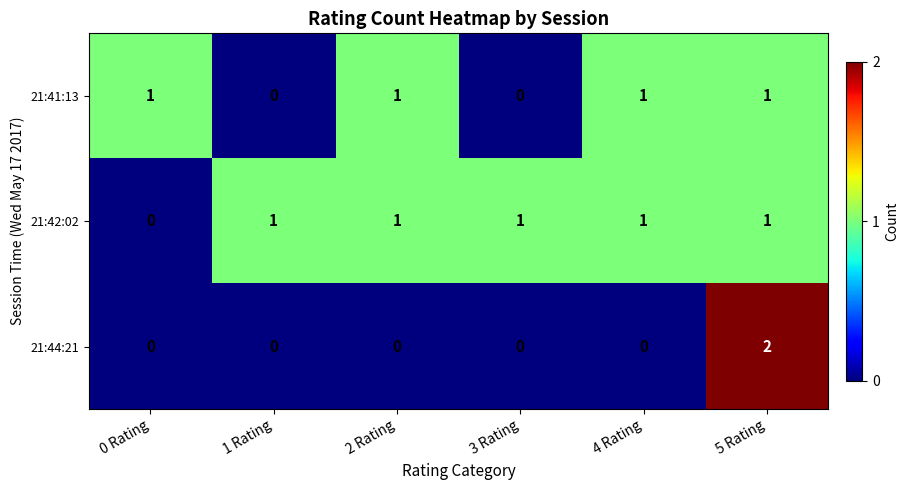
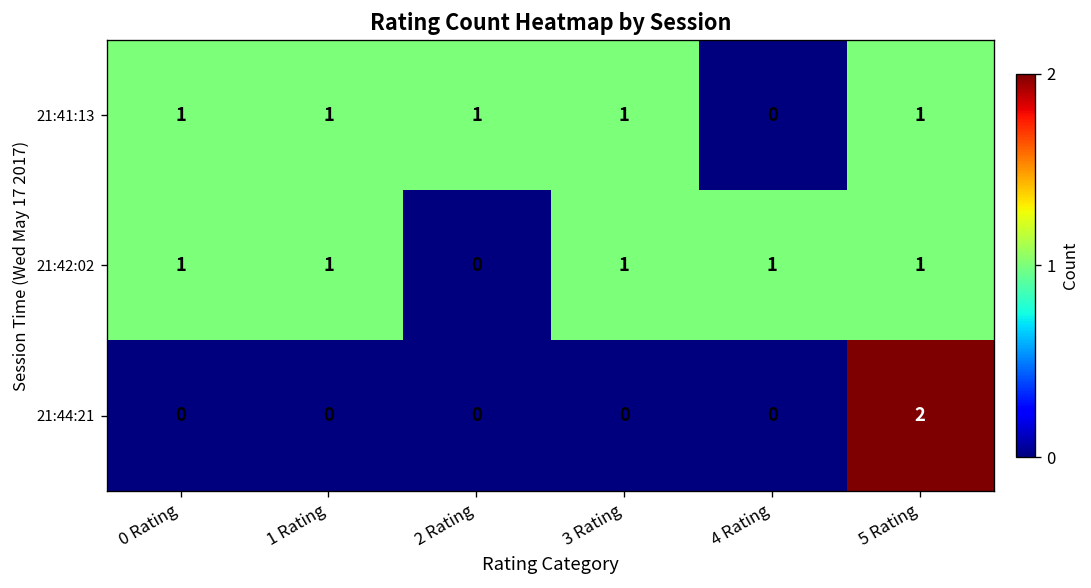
21:41:13, 1 Rating: 0 -> 1
21:41:13, 3 Rating: 0 -> 1
21:41:13, 4 Rating: 1 -> 0
21:42:02, 0 Rating: 0 -> 1
21:42:02, 2 Rating: 1 -> 0
